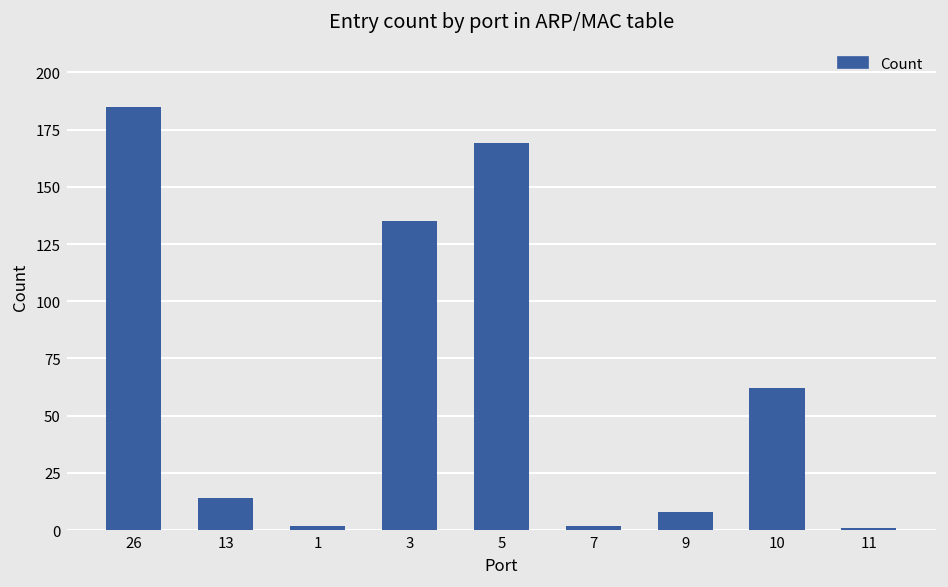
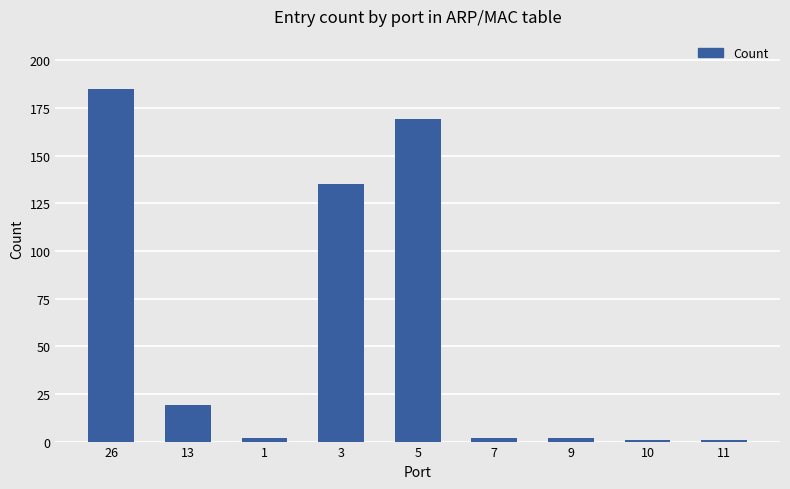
13: 14 -> 19
9: 8 -> 2
10: 62 -> 1
